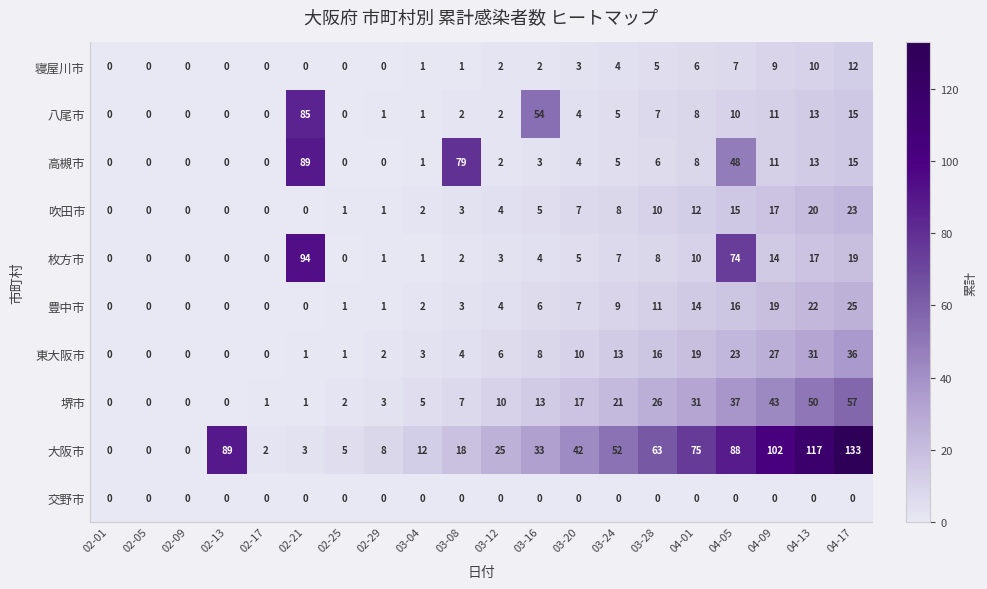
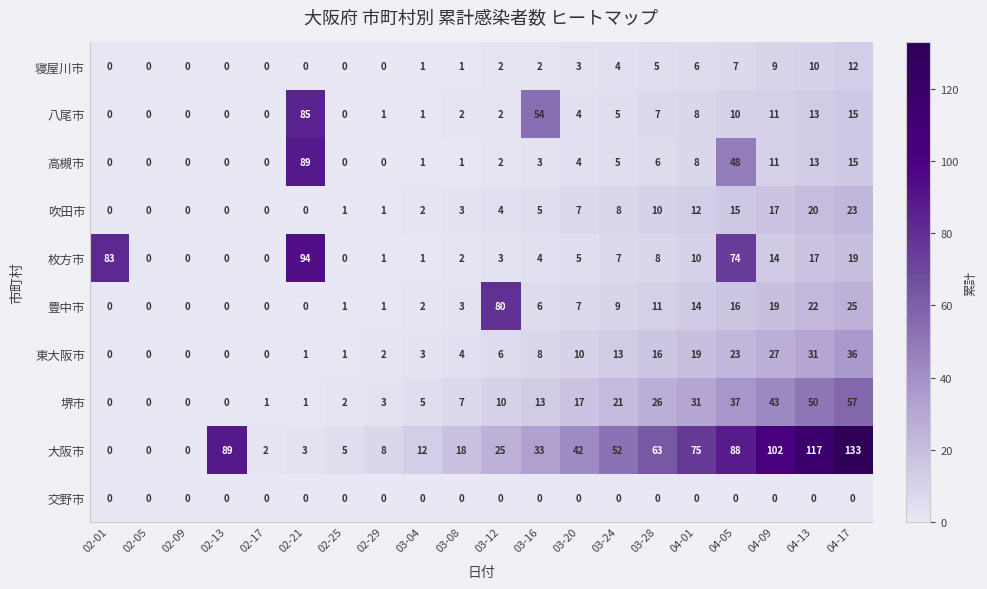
高槻市, 03-08: 79 -> 1
枚方市, 02-01: 0 -> 83
豊中市, 03-12: 4 -> 80
